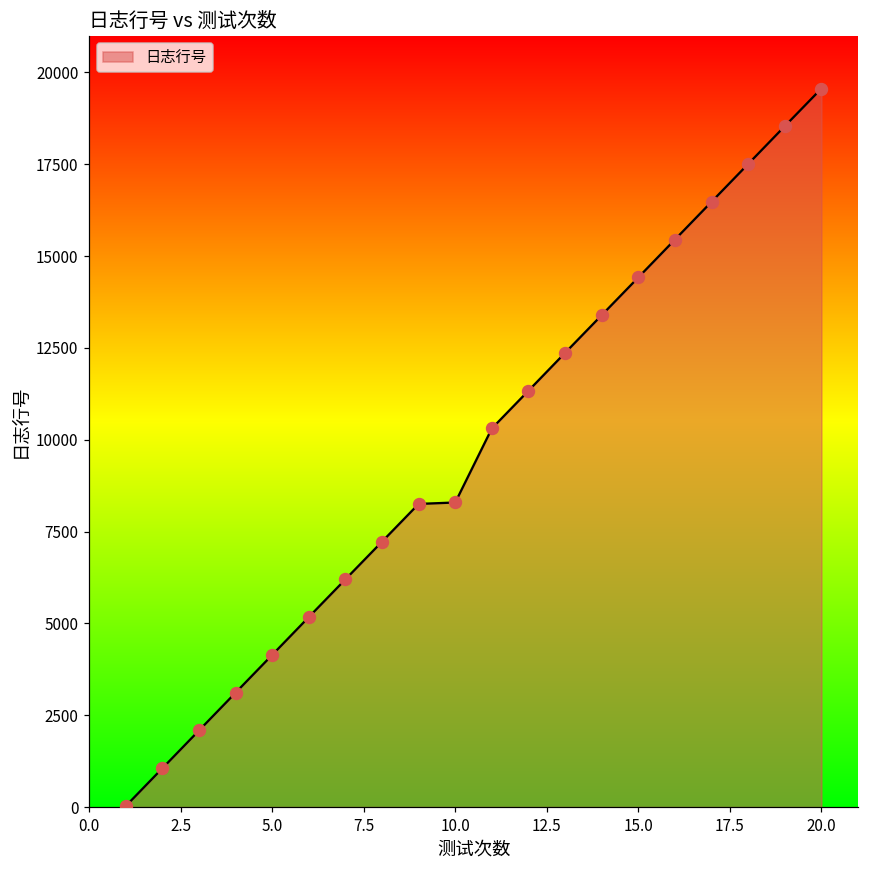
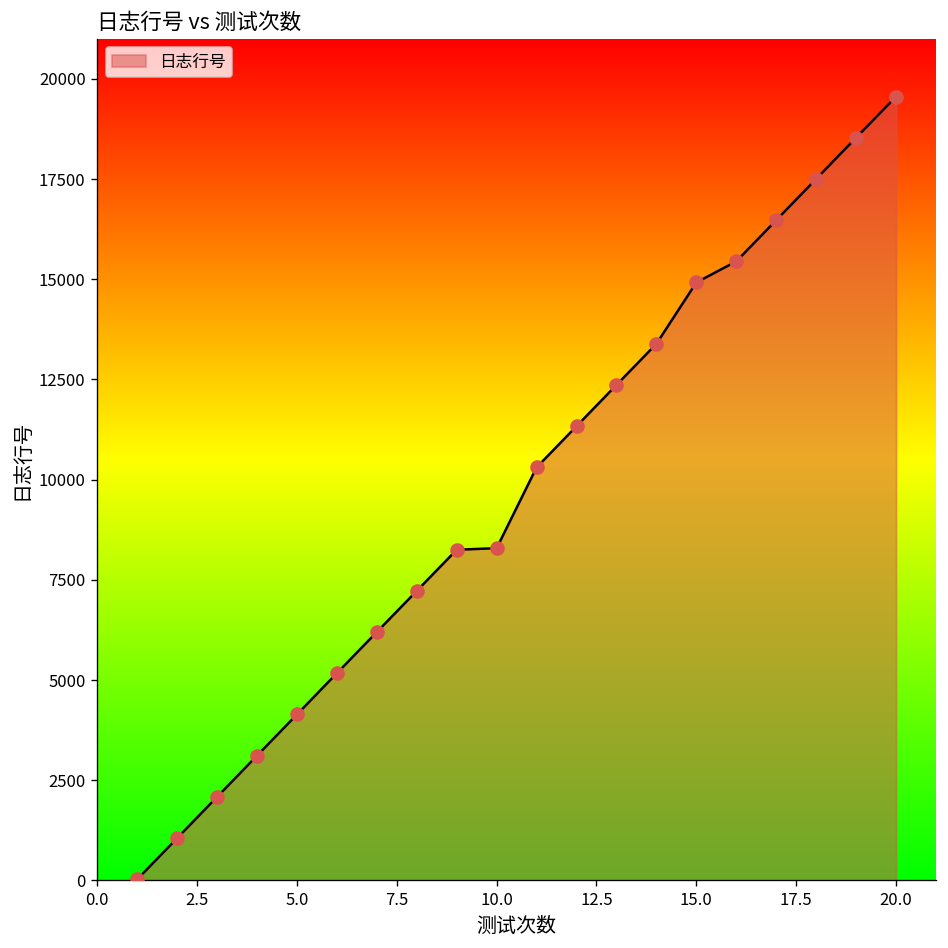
15.0: 14400 -> 14900
